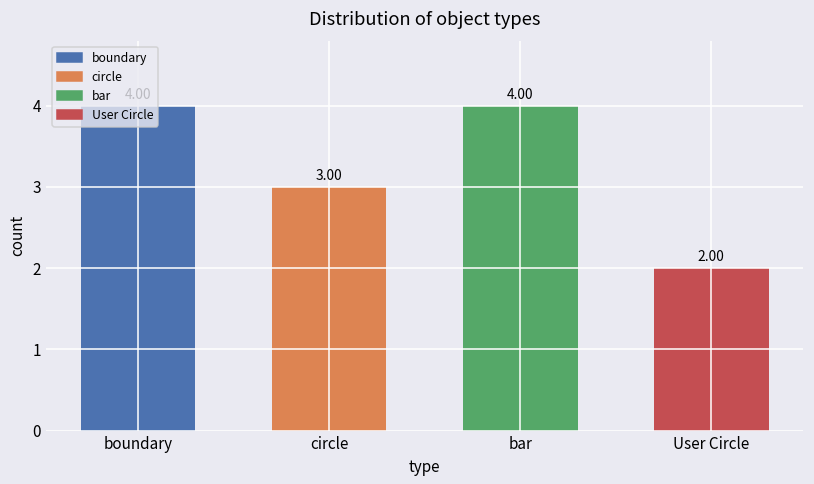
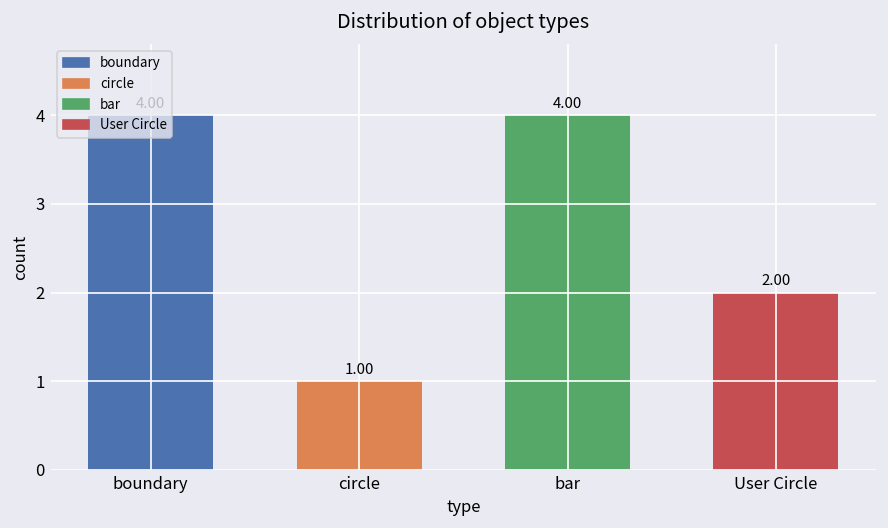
circle: 3.00 -> 1.00
